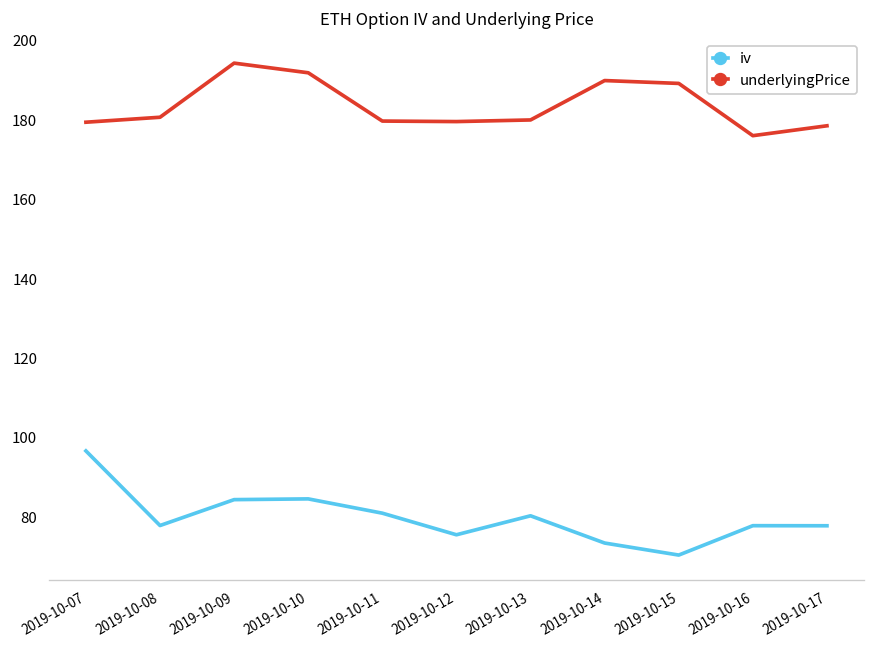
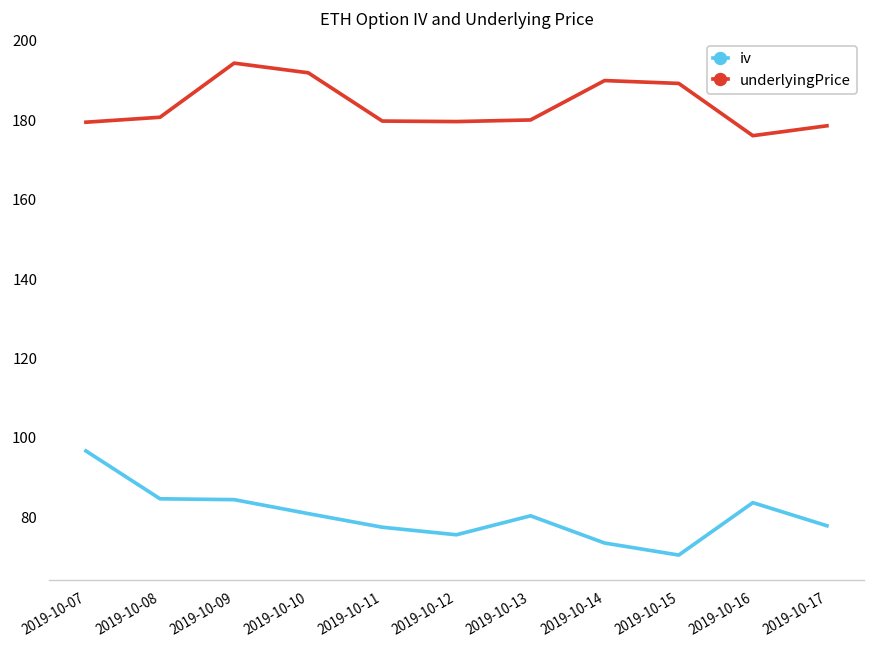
iv, 2019-10-08: 78 -> 85
iv, 2019-10-10: 85 -> 81
iv, 2019-10-11: 81 -> 78
iv, 2019-10-16: 78 -> 84
